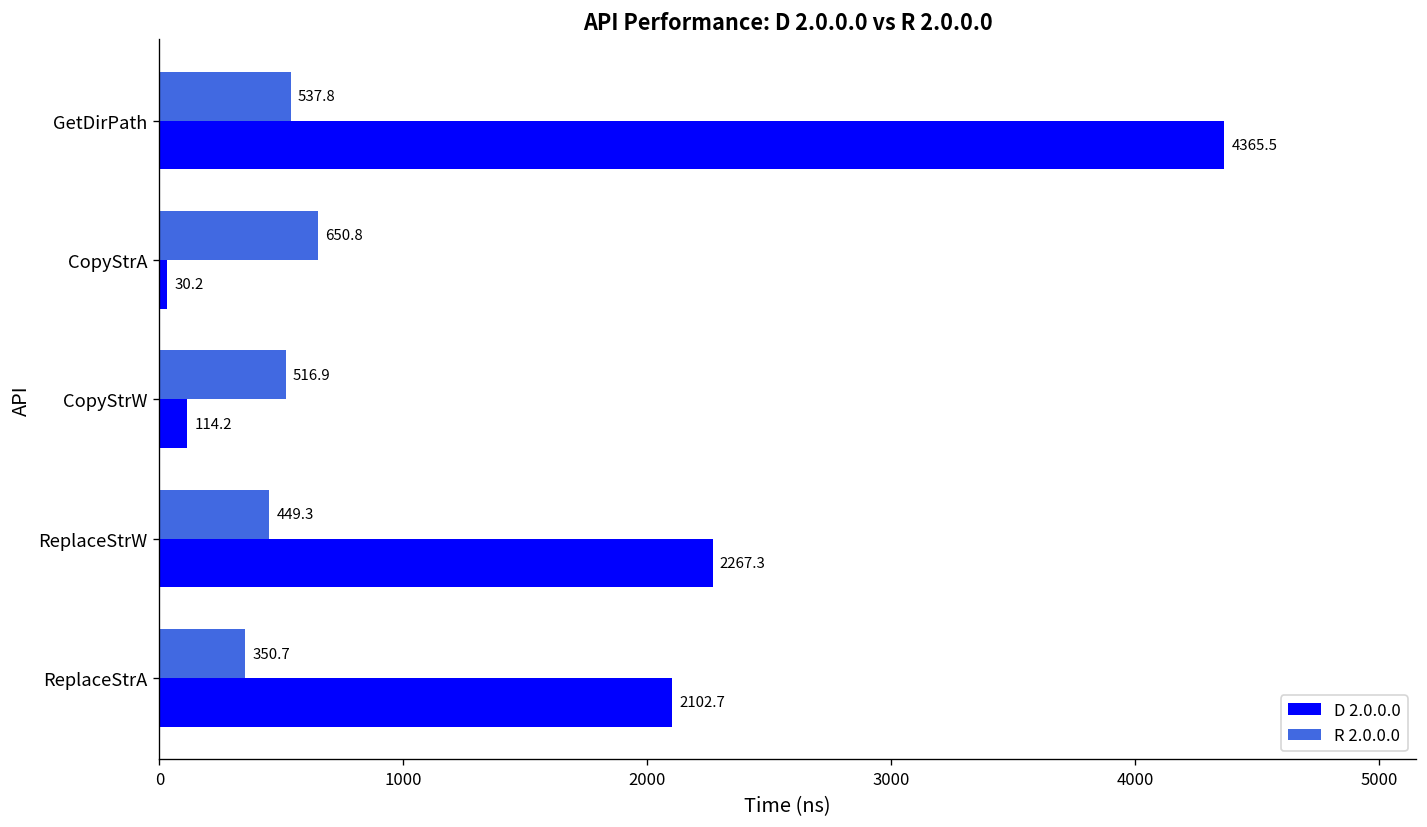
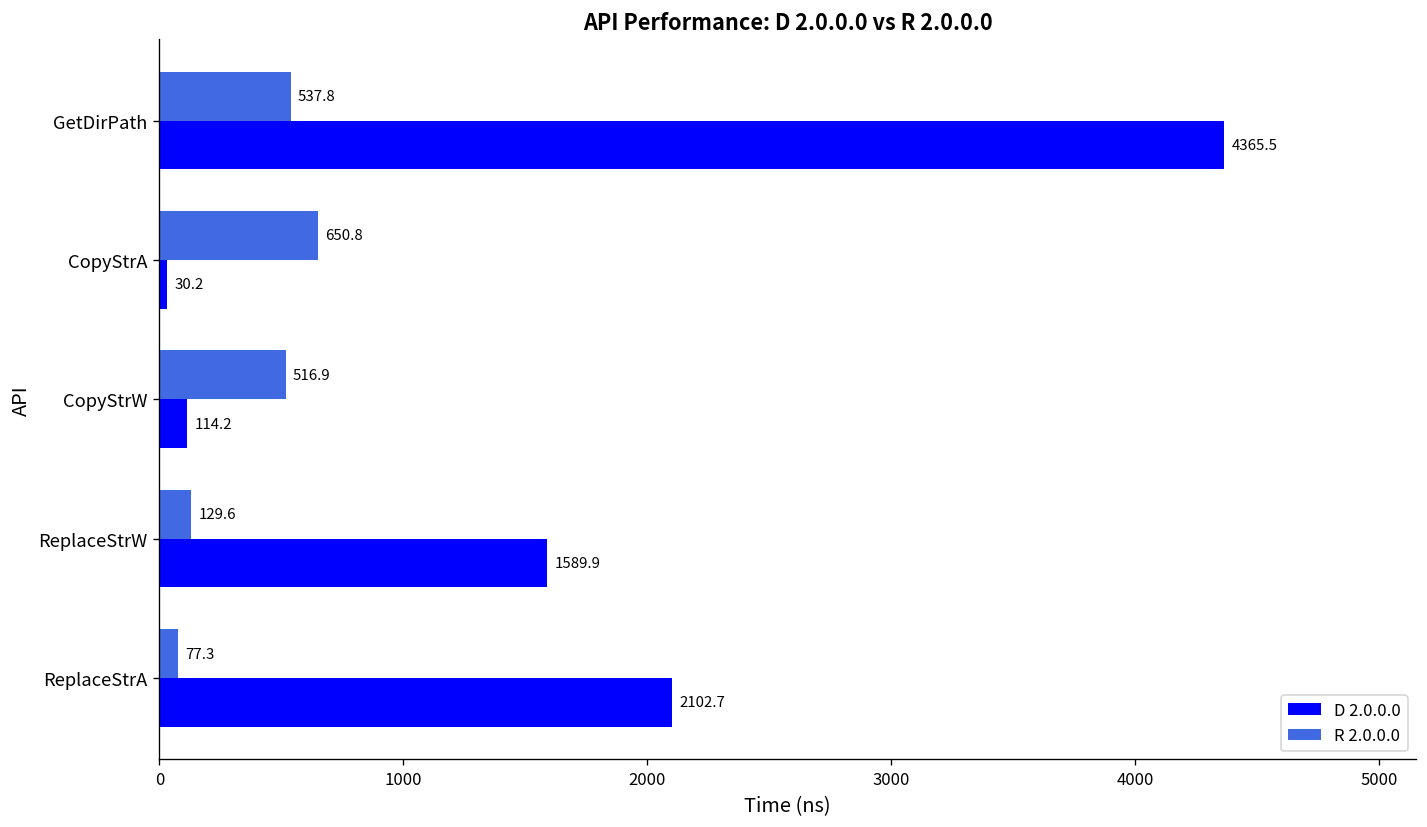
R 2.0.0.0, ReplaceStrW: 449.3 -> 129.6
D 2.0.0.0, ReplaceStrW: 2267.3 -> 1589.9
R 2.0.0.0, ReplaceStrA: 350.7 -> 77.3
